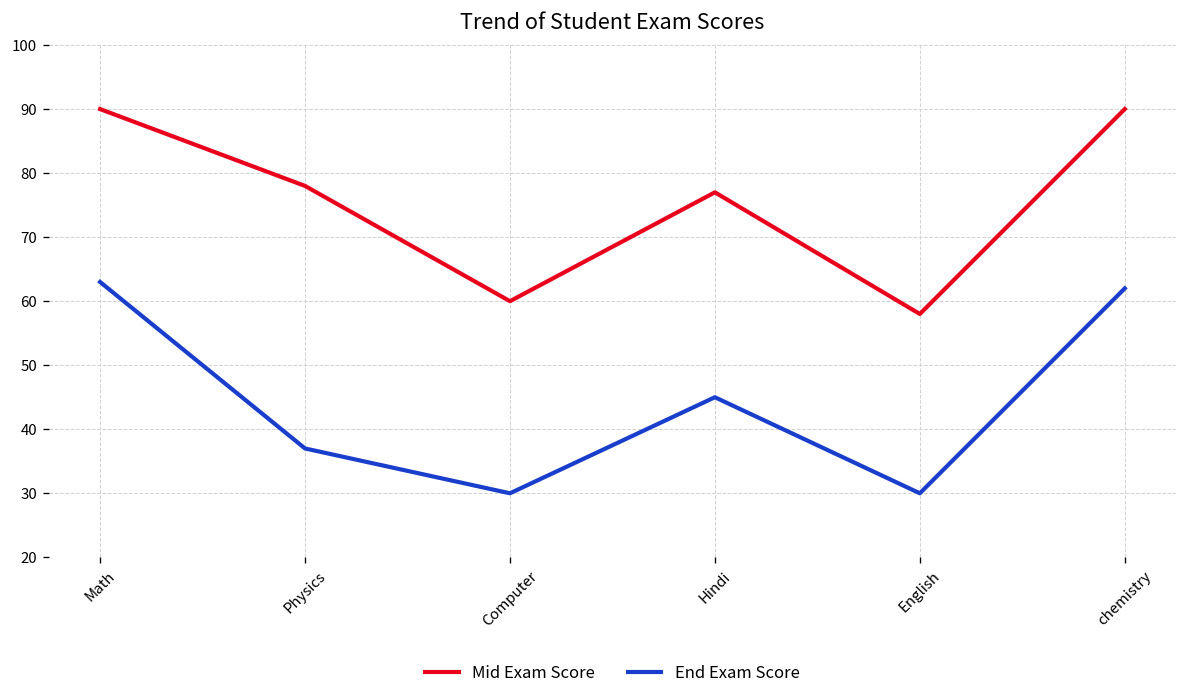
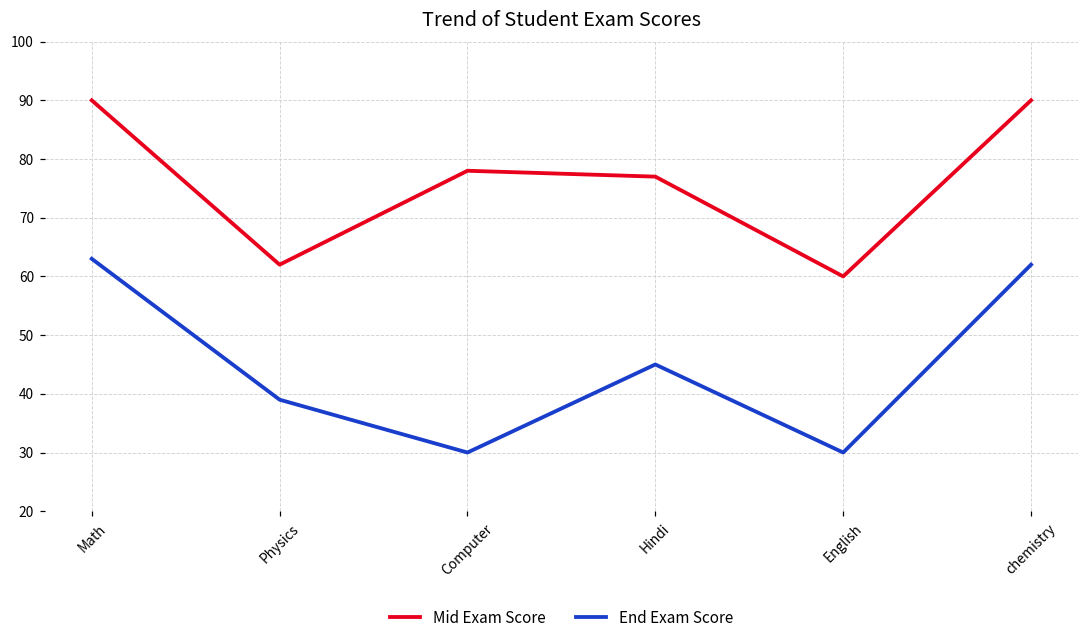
Mid Exam Score, Physics: 78 -> 62
End Exam Score, Physics: 37 -> 39
Mid Exam Score, Computer: 60 -> 78
Mid Exam Score, English: 58 -> 60
